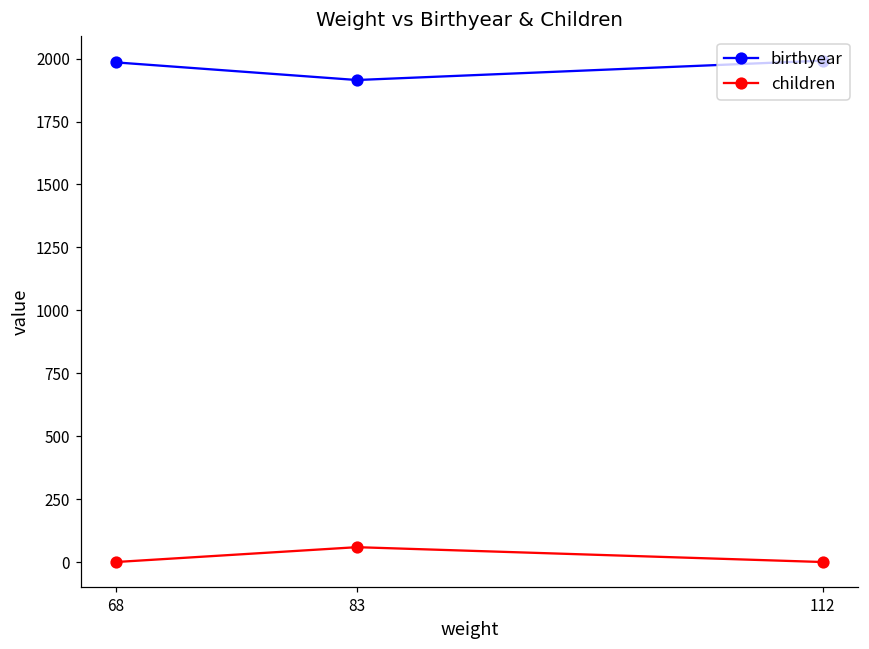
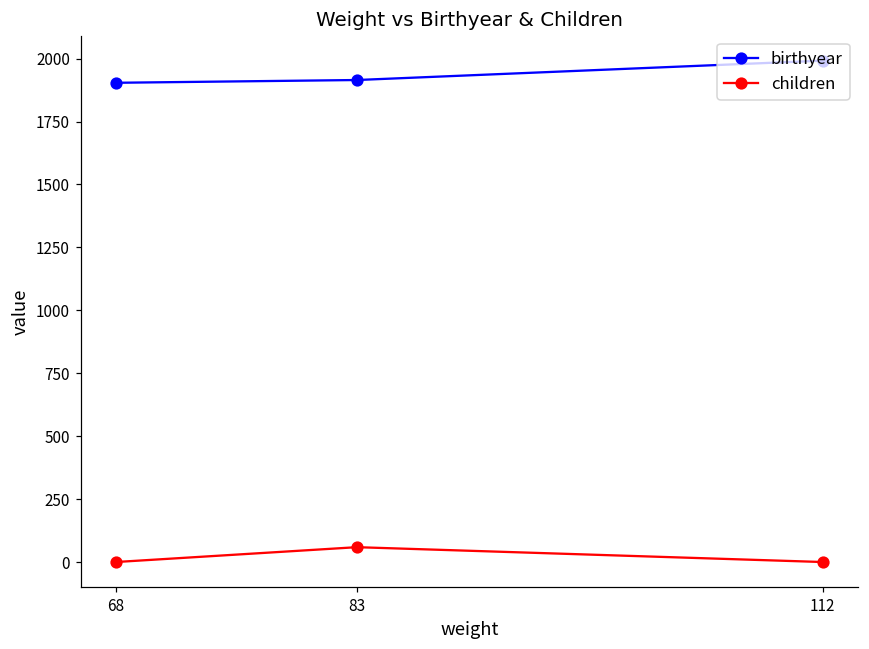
birthyear, 68: 1990 -> 1900
